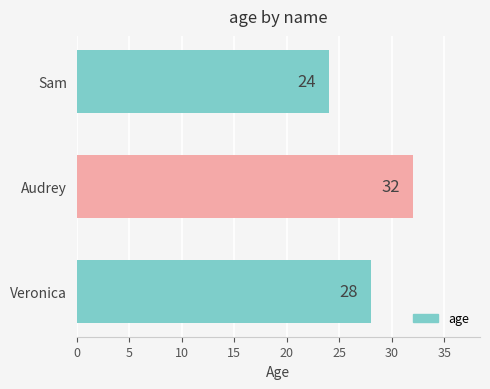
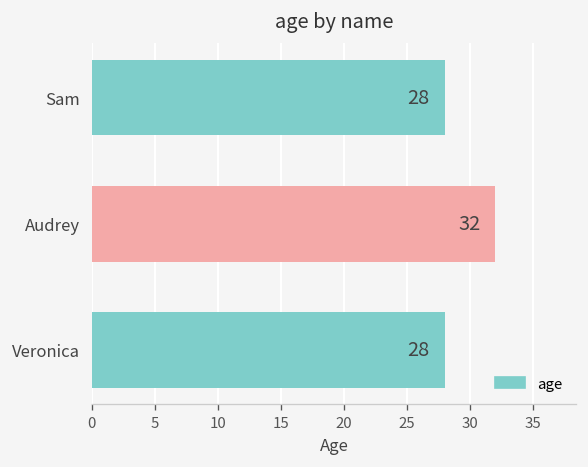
Sam: 24 -> 28
